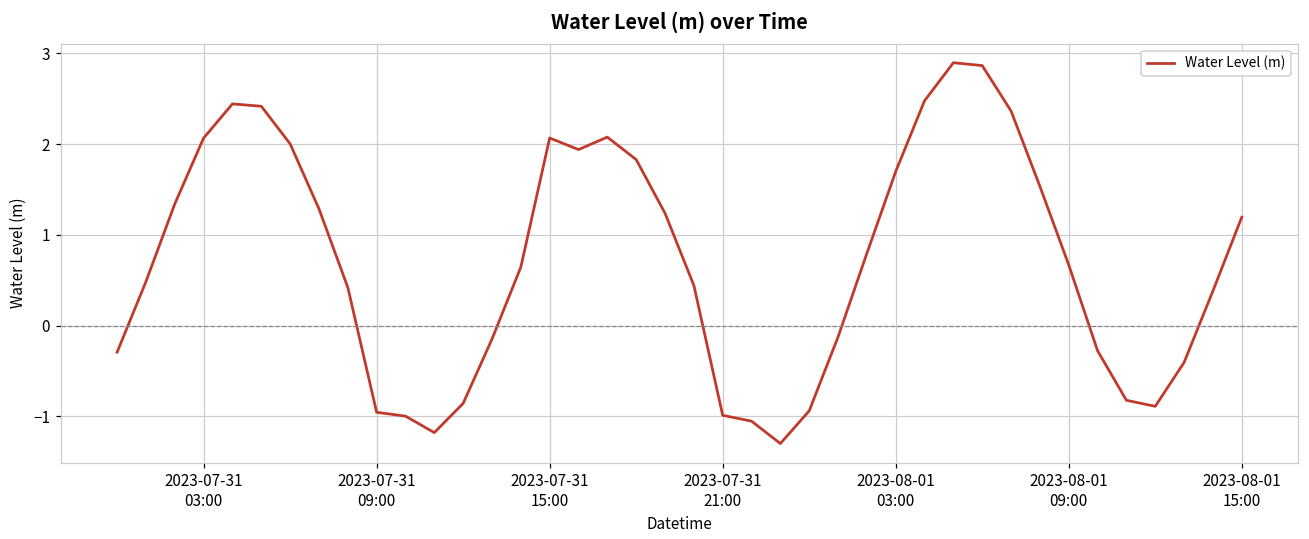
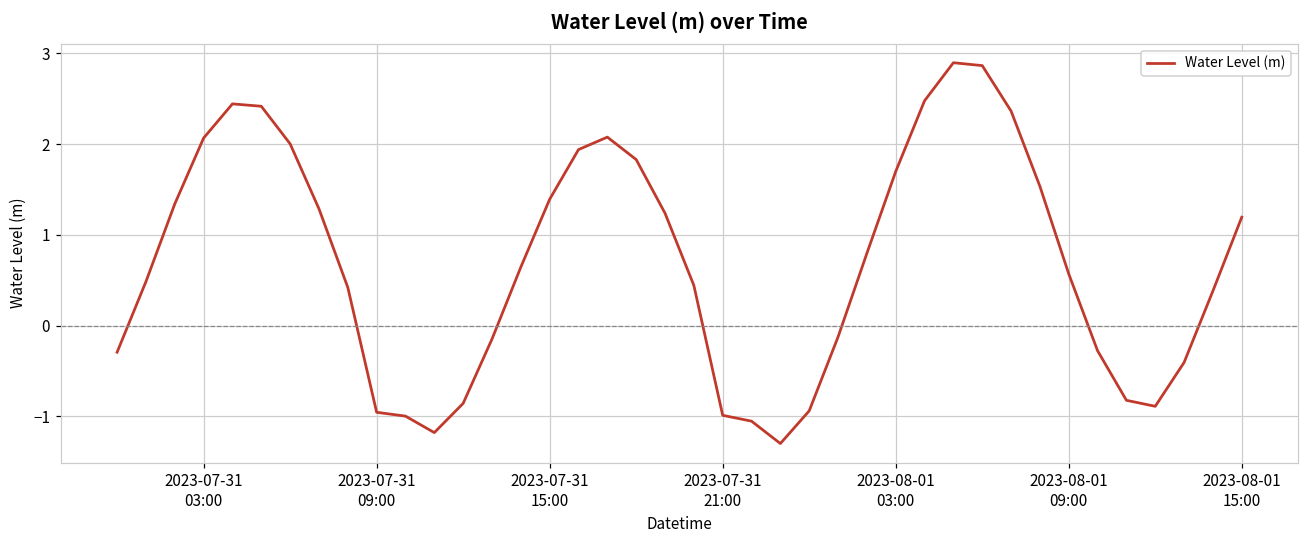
2023-07-31 15:00: 2.1 -> 1.4
2023-08-01 09:00: 0.7 -> 0.6
